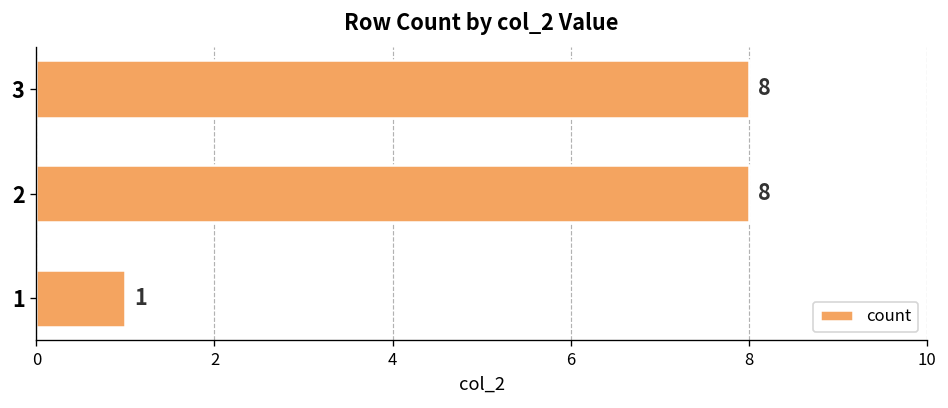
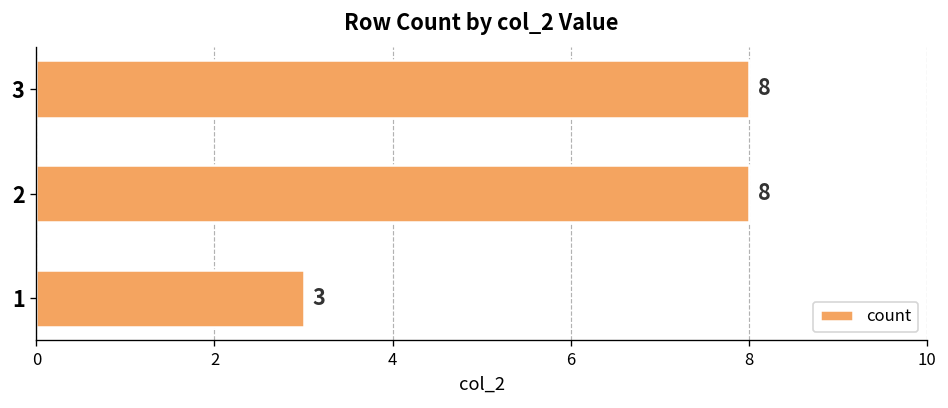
1: 1 -> 3
